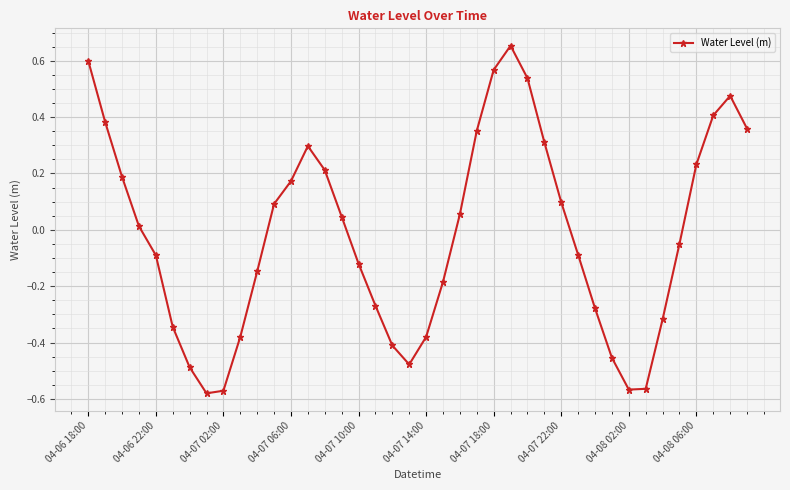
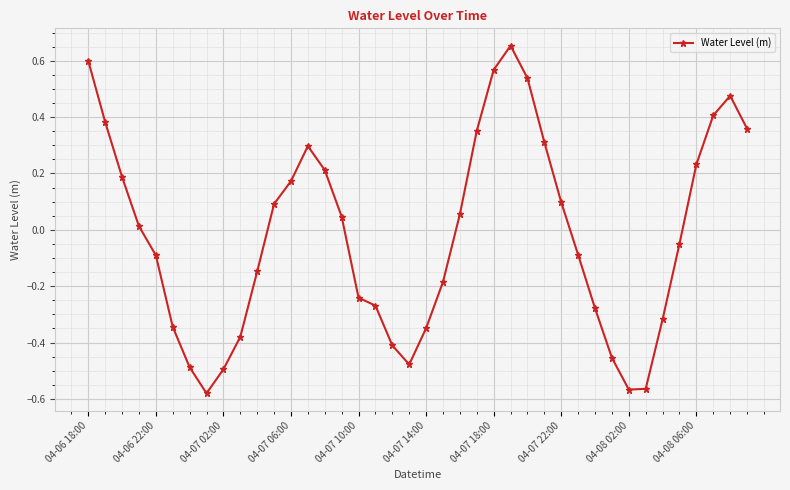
04-07 02:00: -0.57 -> -0.50
04-07 10:00: -0.12 -> -0.24
04-07 14:00: -0.38 -> -0.35
